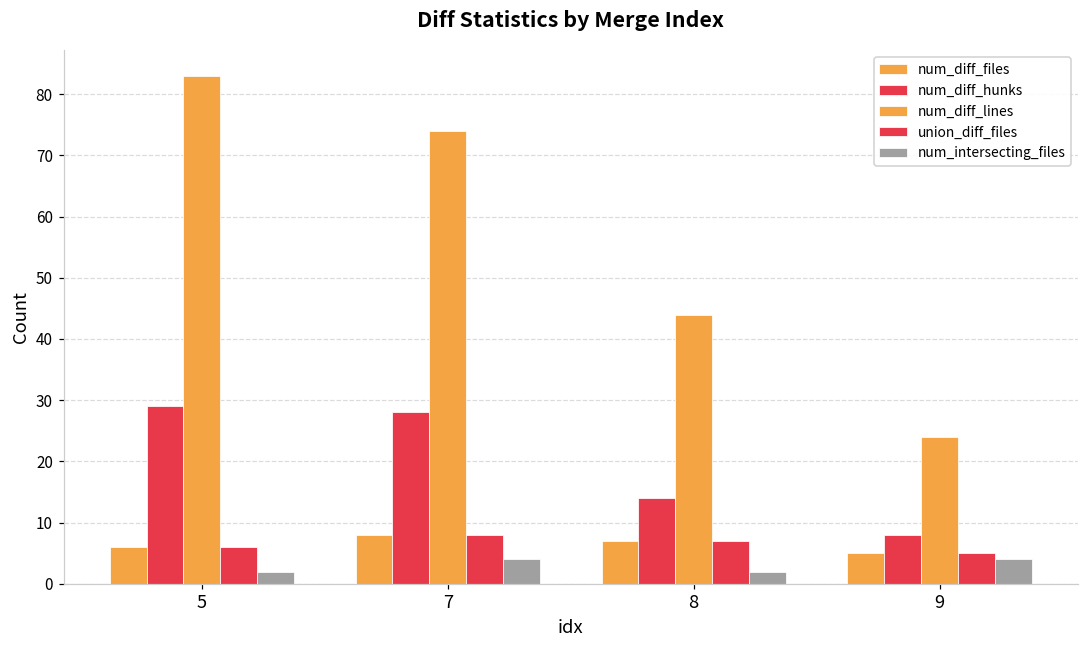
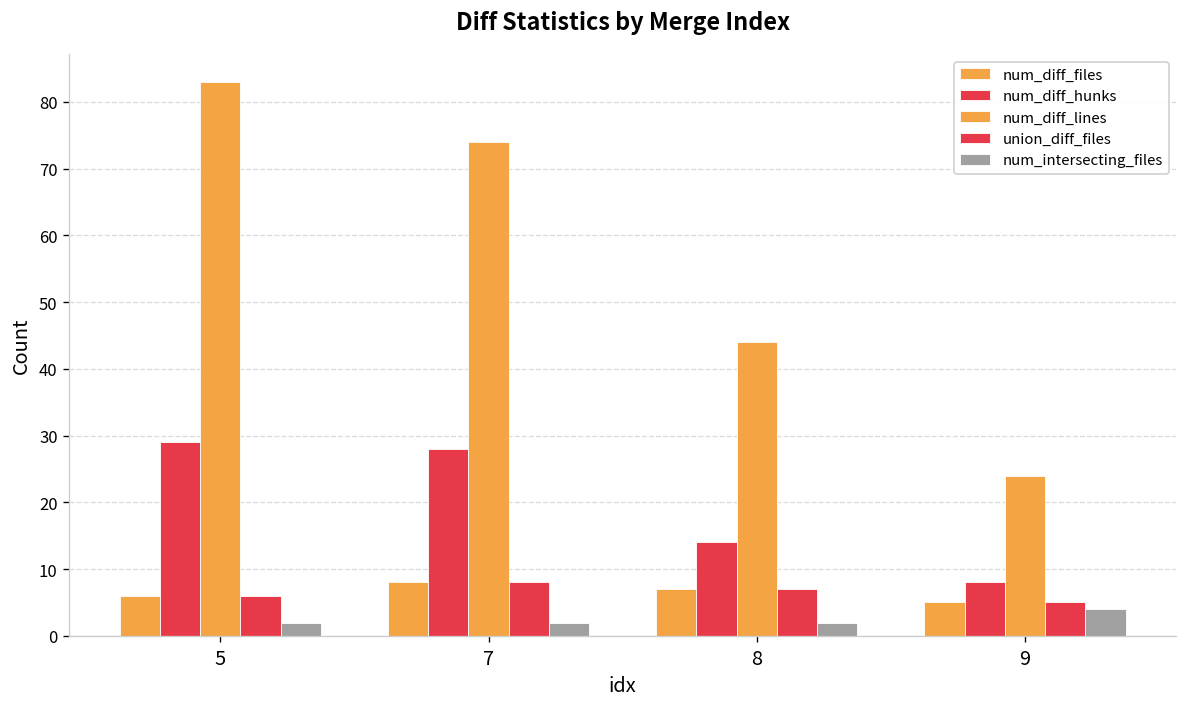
num_intersecting_files, 7: 4 -> 2
